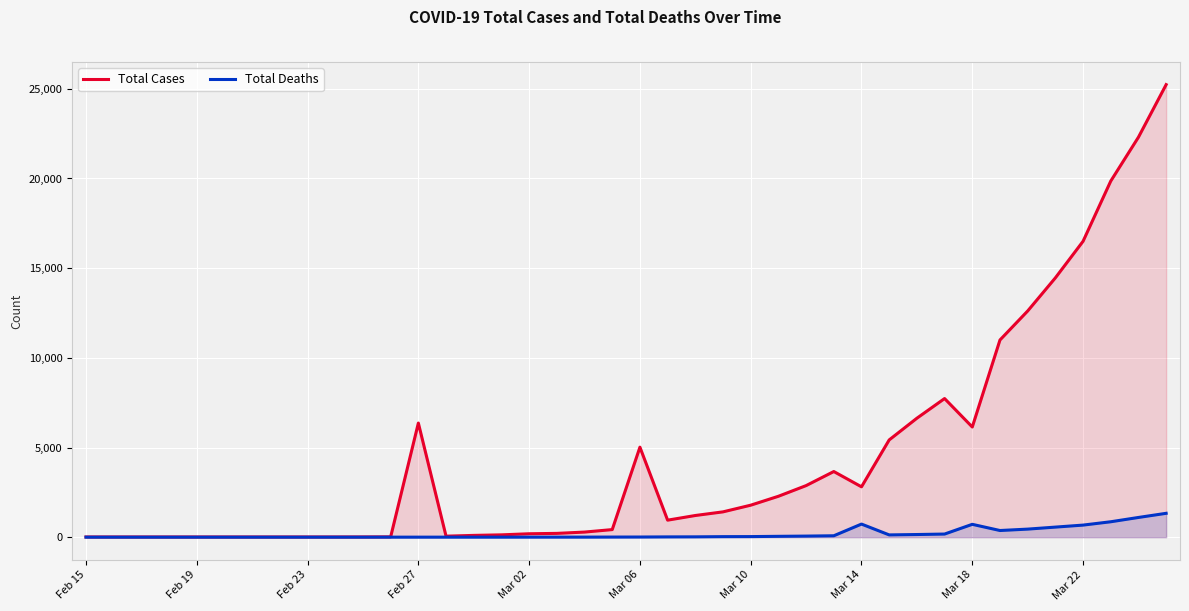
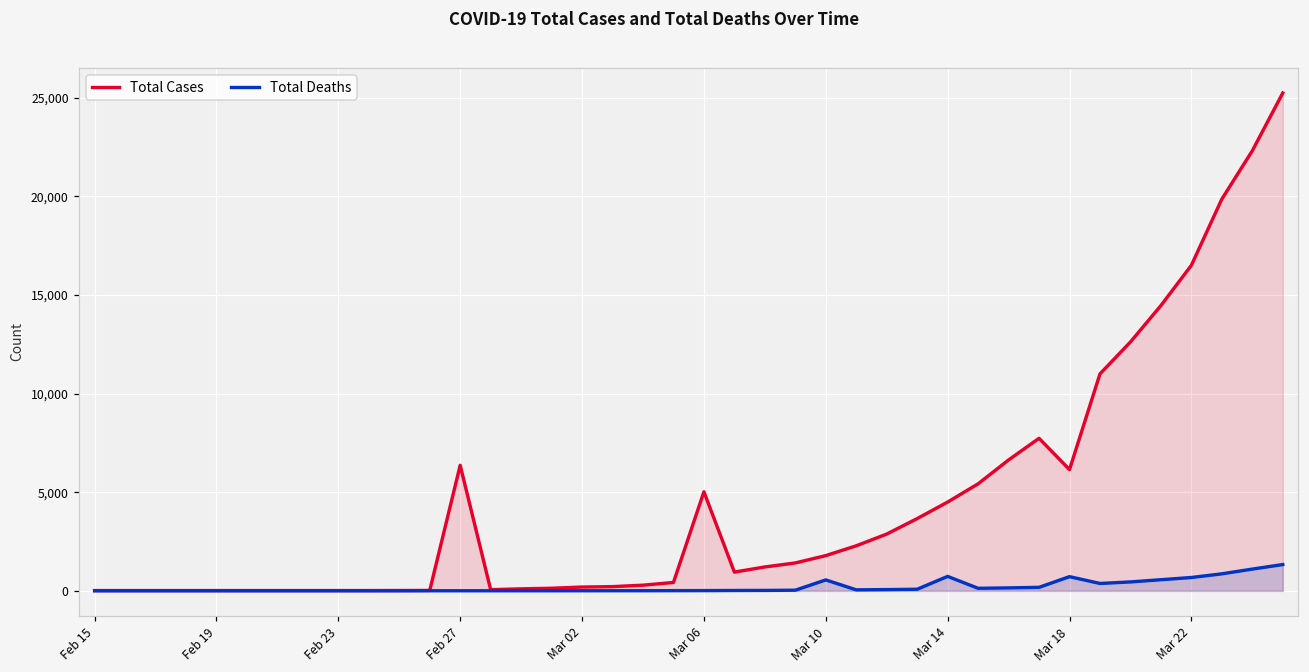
Total Deaths, Mar 10: 0 -> 600
Total Cases, Mar 14: 2,800 -> 4,500
